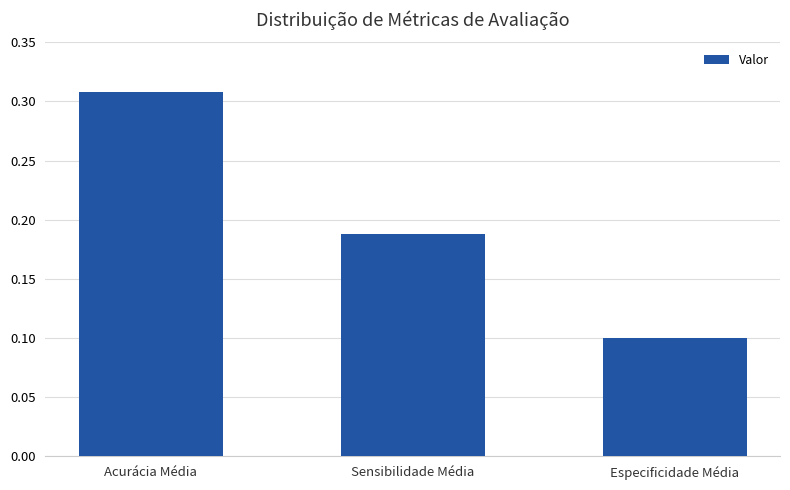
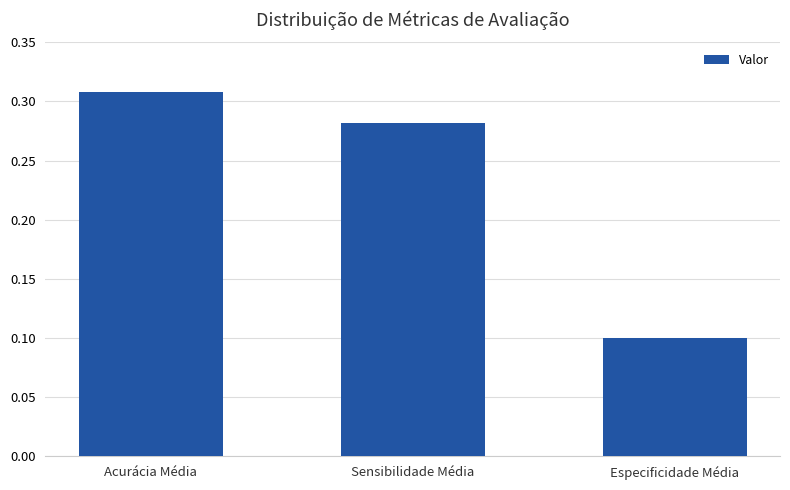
Sensibilidade Média: 0.188 -> 0.282
